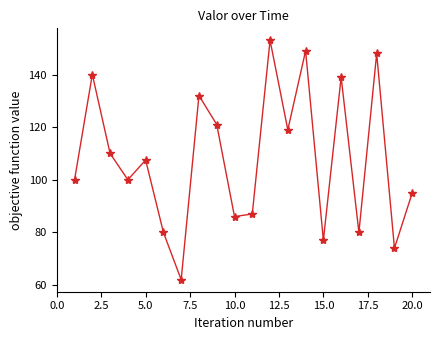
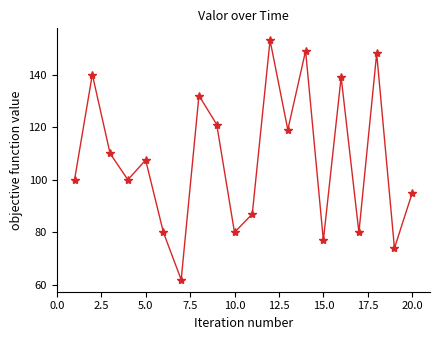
10.0: 86 -> 80
